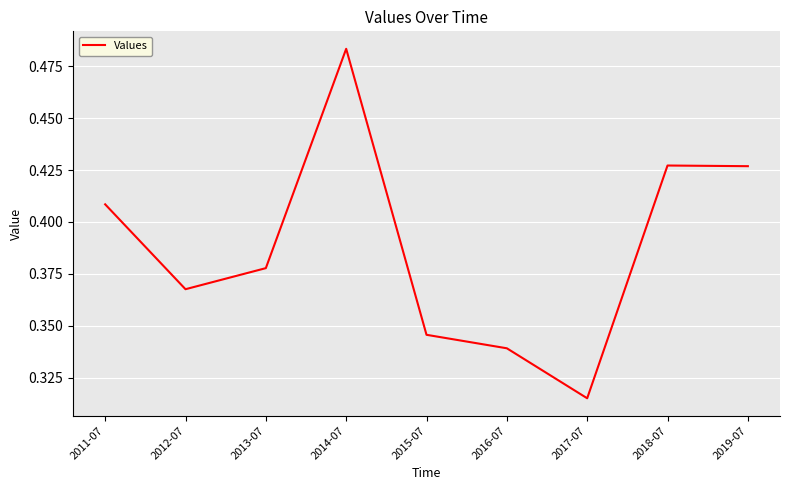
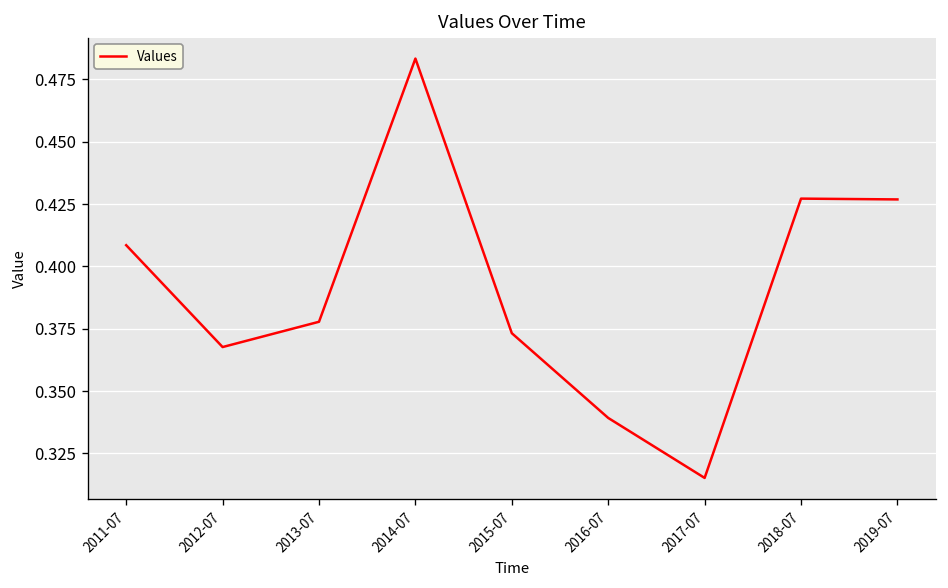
2015-07: 0.346 -> 0.373
